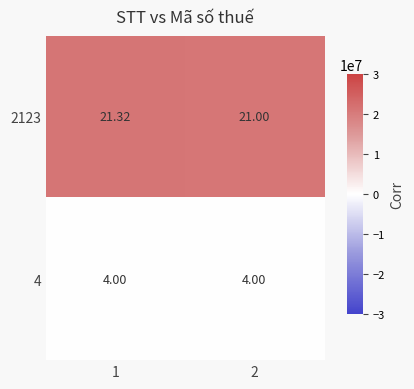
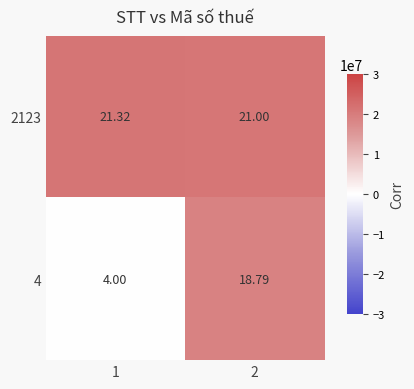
4, 2: 4.00 -> 18.79
